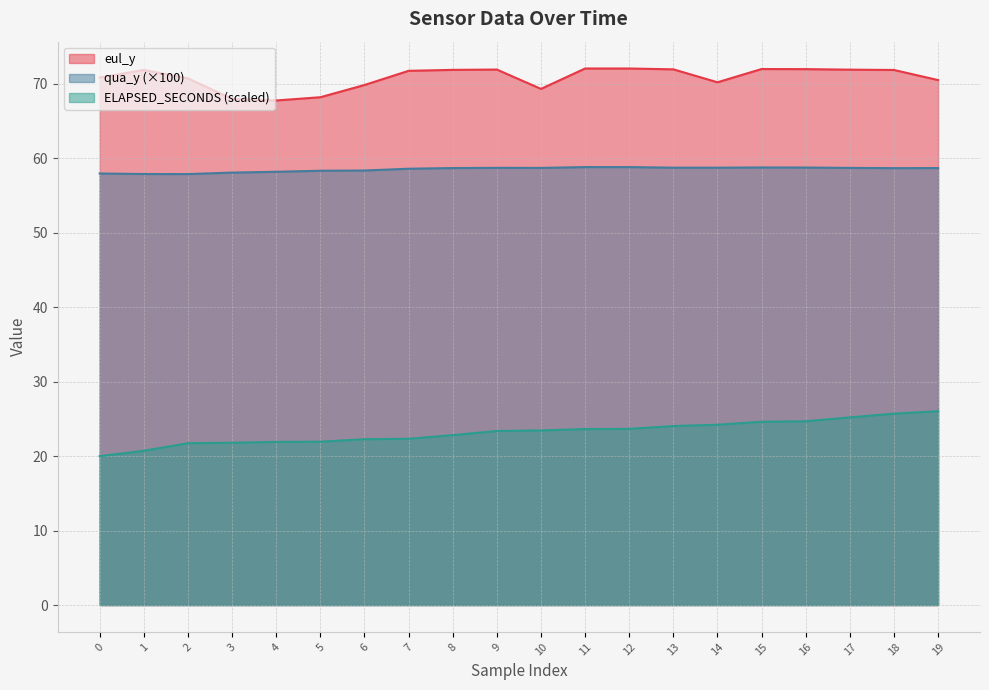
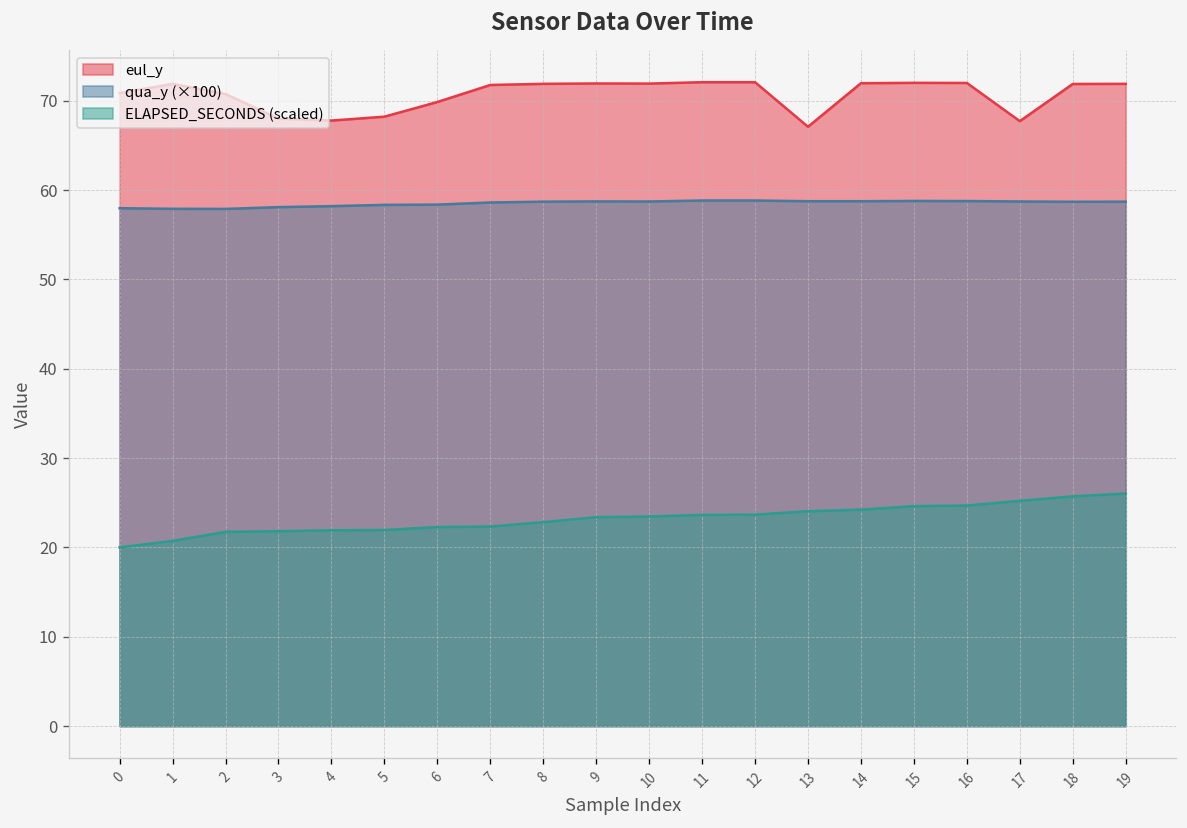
eul_y, 10: 69 -> 72
eul_y, 13: 72 -> 67
eul_y, 14: 70 -> 72
eul_y, 17: 72 -> 68
eul_y, 19: 71 -> 72
